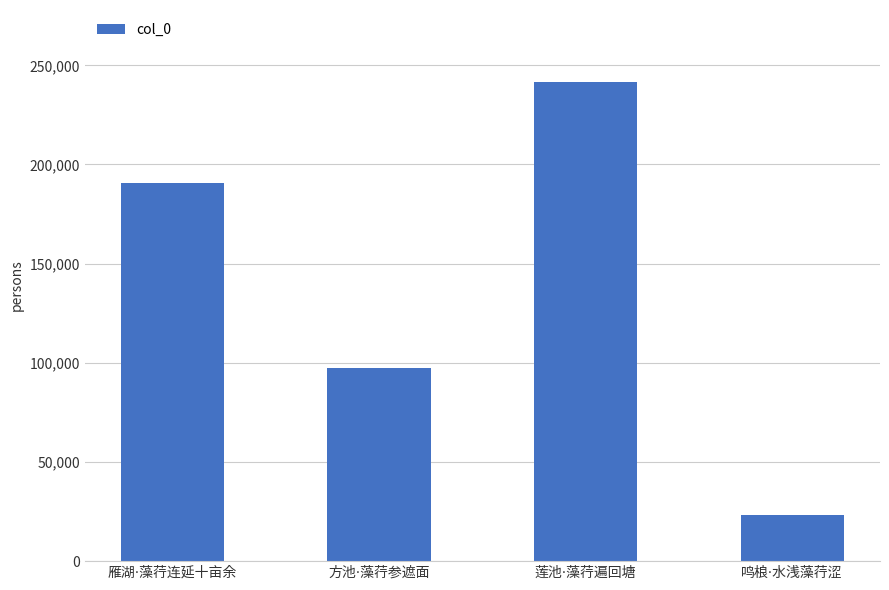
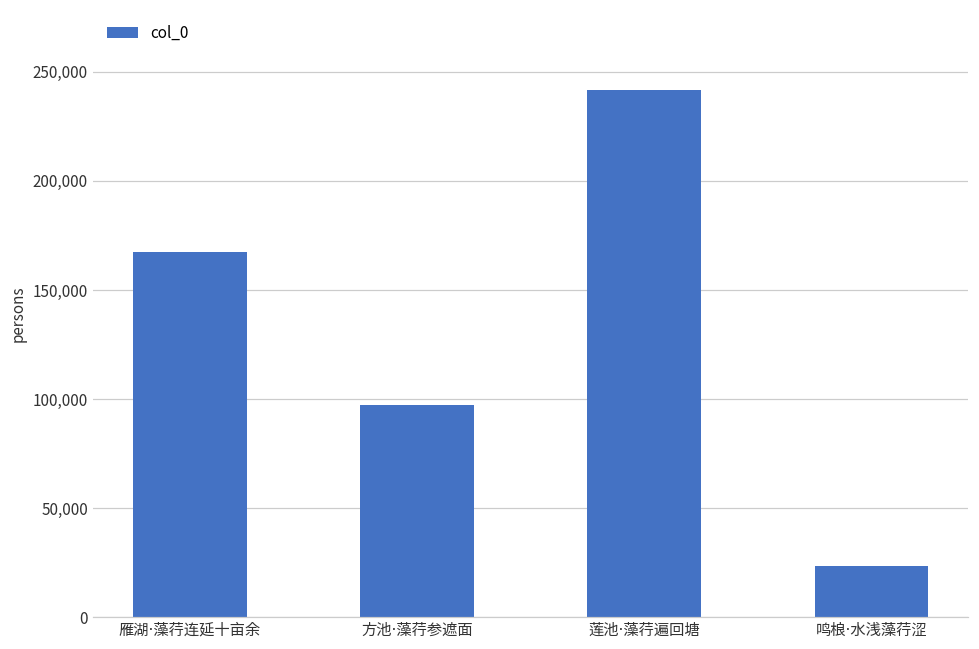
雁湖·藻荇连延十亩余: 190,000 -> 167,000
